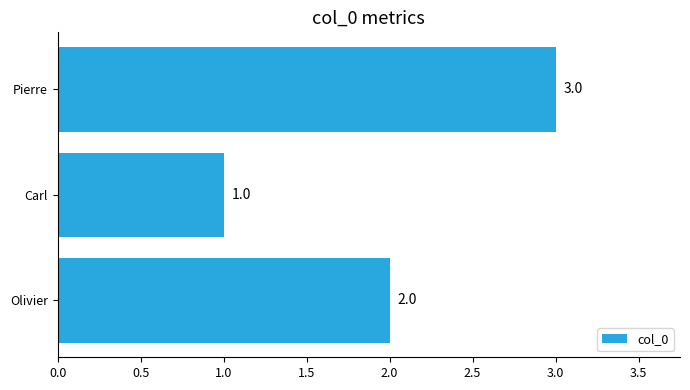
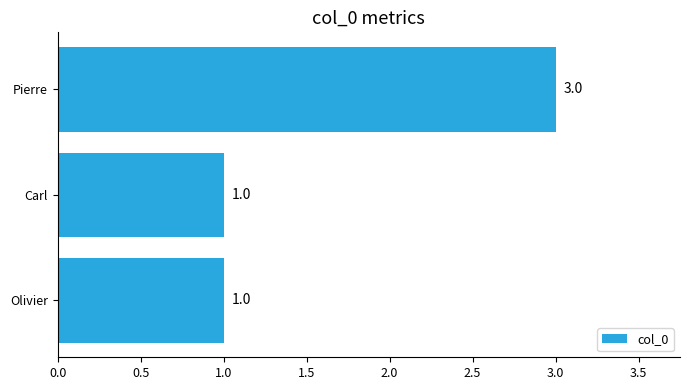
Olivier: 2.0 -> 1.0
